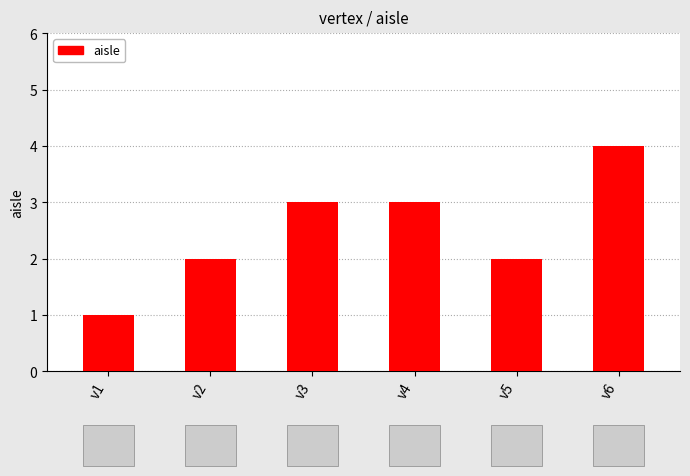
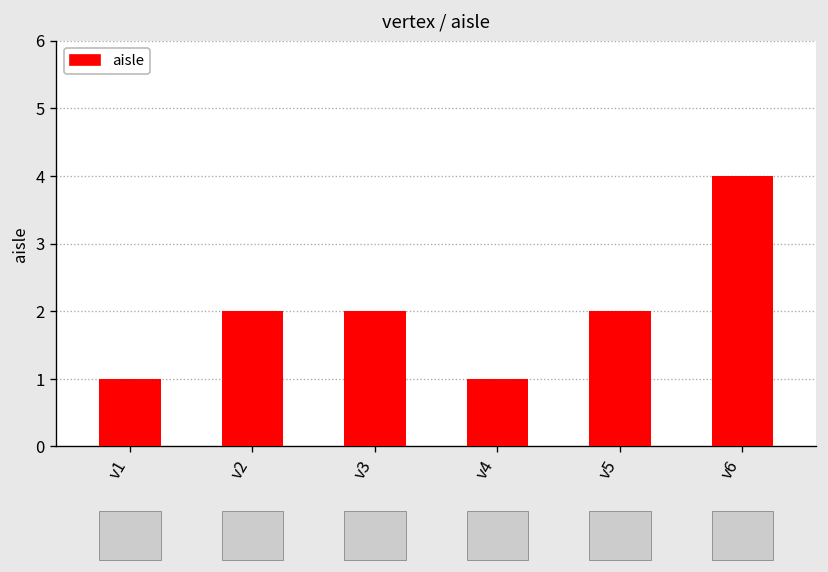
v3: 3 -> 2
v4: 3 -> 1
